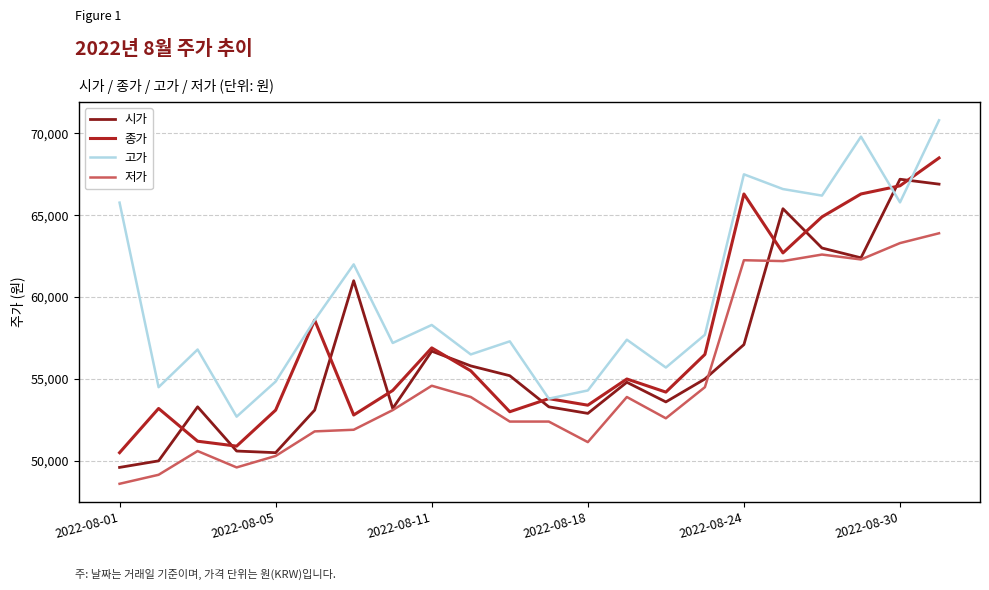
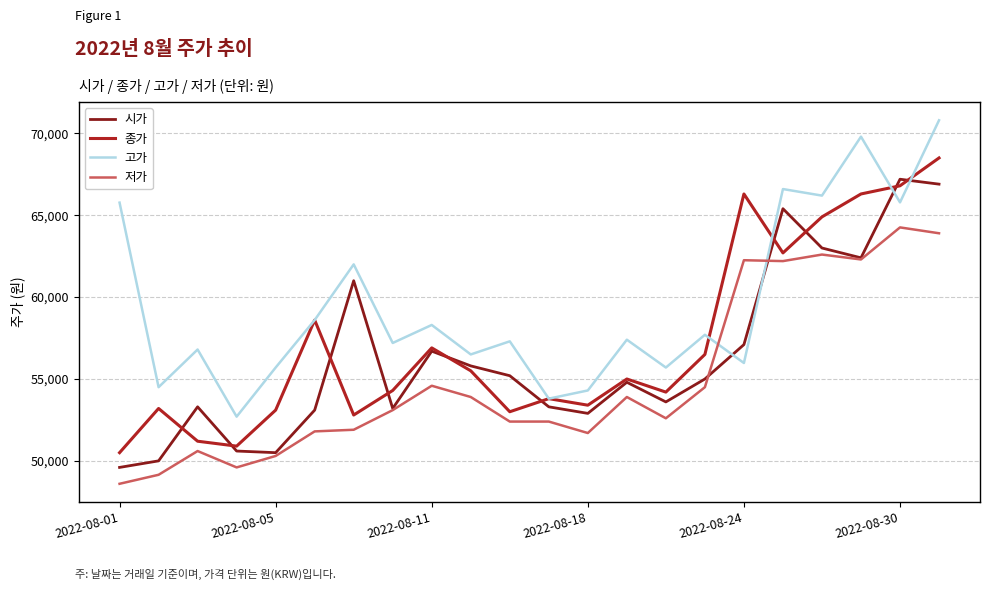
고가, 2022-08-05: 54,800 -> 55,700
저가, 2022-08-18: 51,100 -> 51,700
고가, 2022-08-24: 67,500 -> 56,000
저가, 2022-08-30: 63,300 -> 64,300
